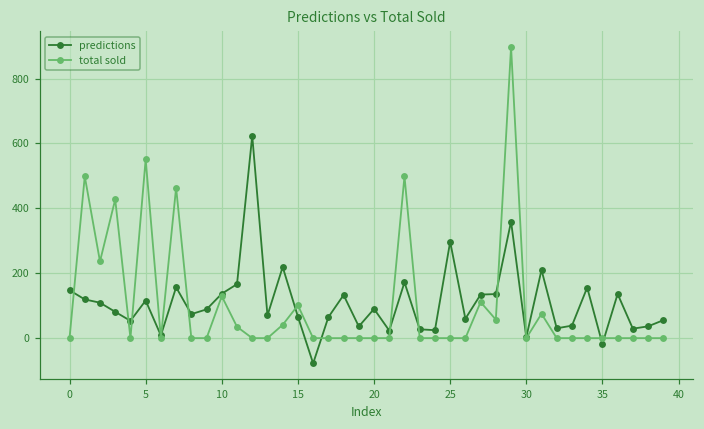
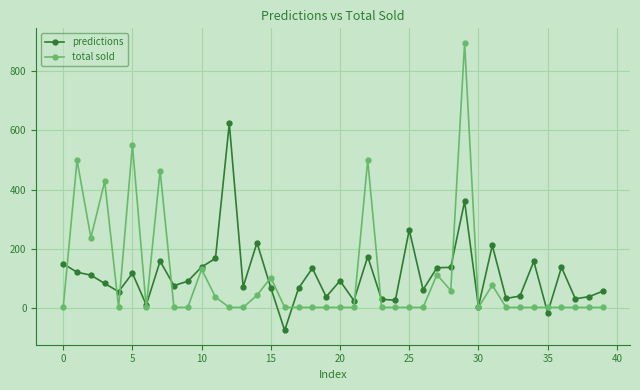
predictions, 25: 300 -> 260
